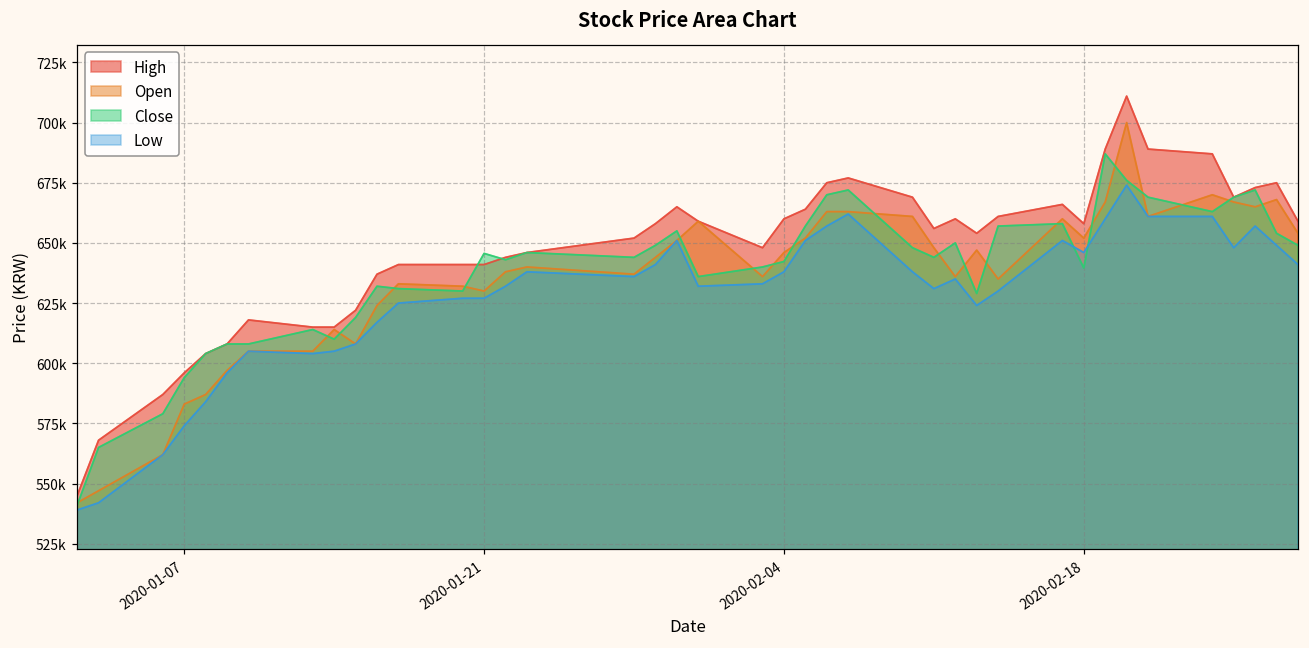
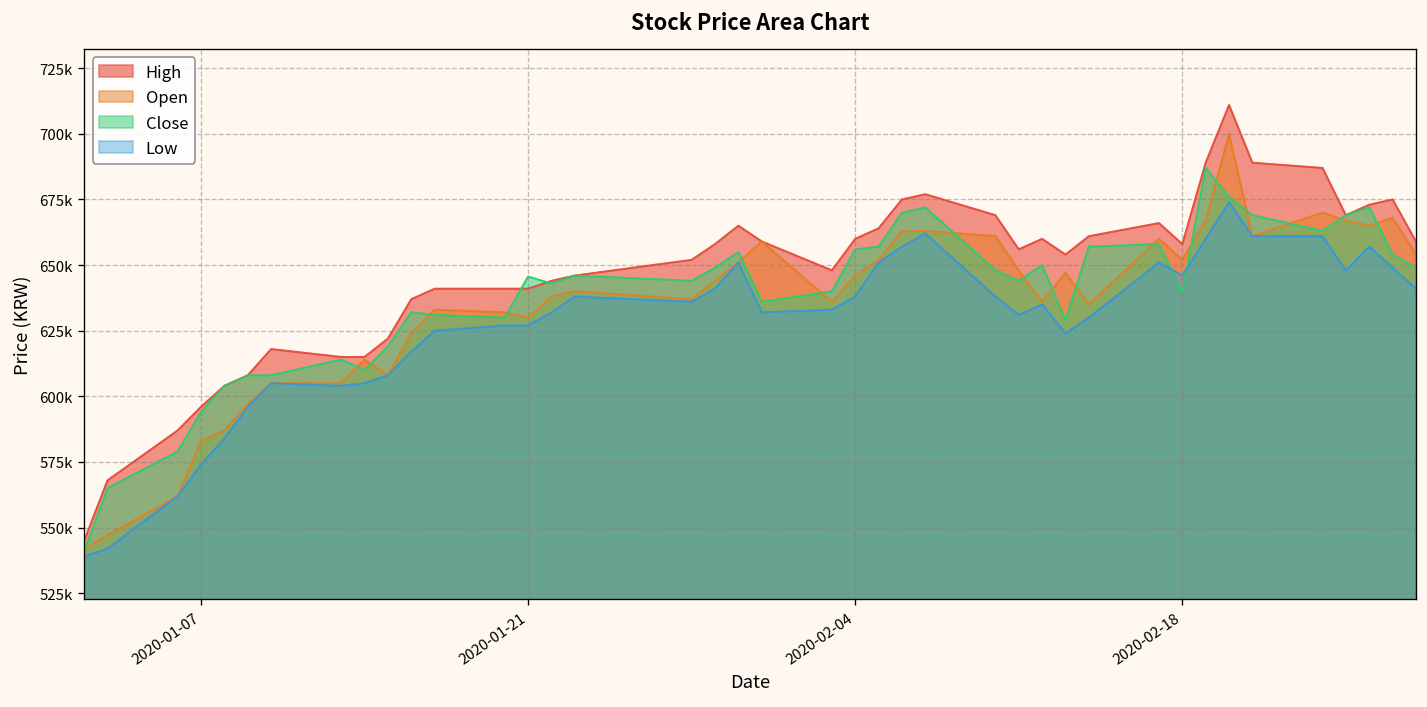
Close, 2020-02-04: 642000 -> 656000
